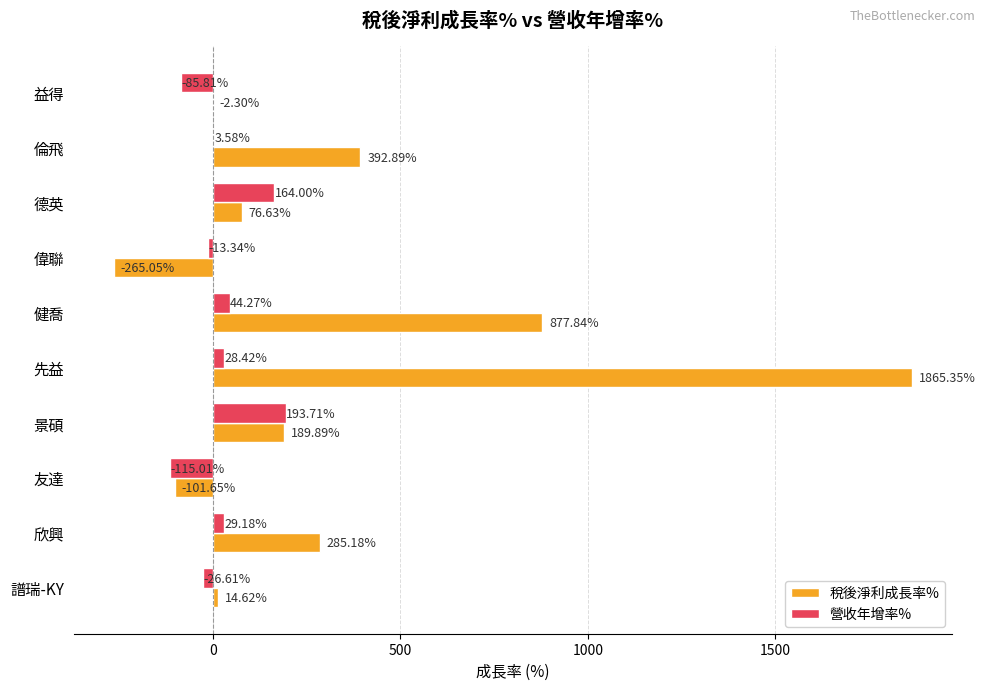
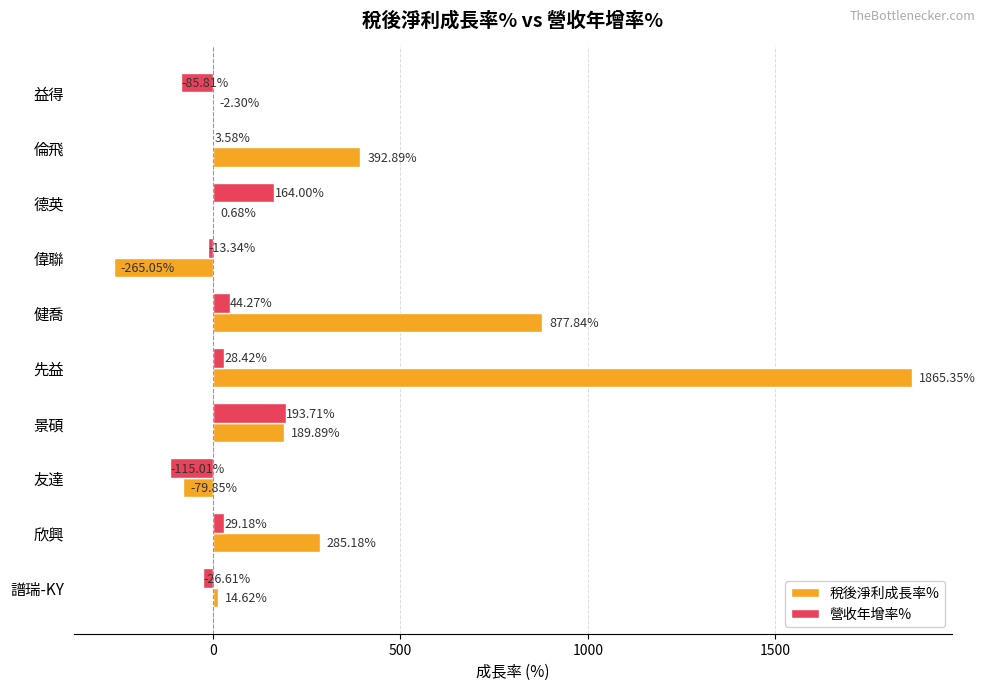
稅後淨利成長率%, 德英: 76.63% -> 0.68%
稅後淨利成長率%, 友達: -101.65% -> -79.85%
